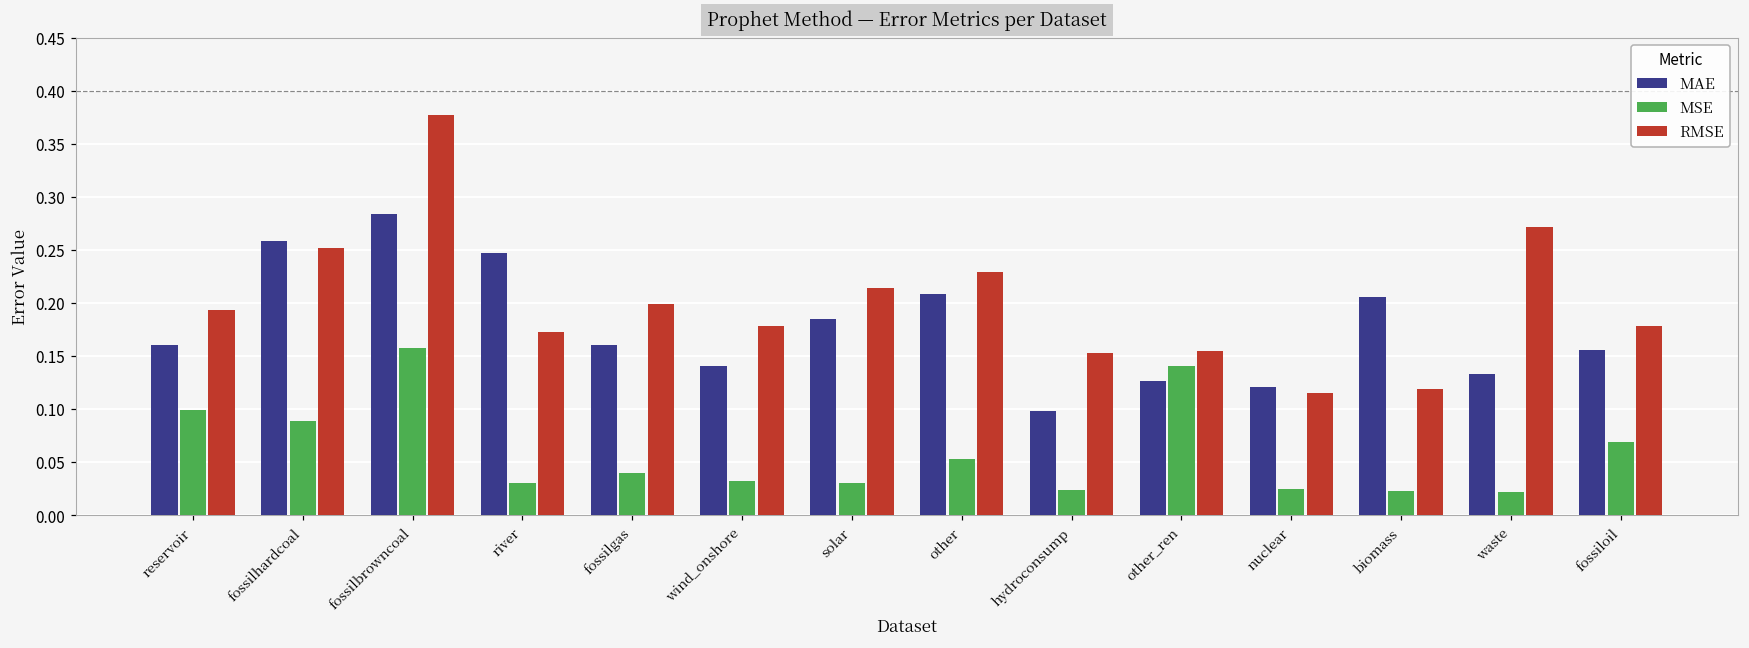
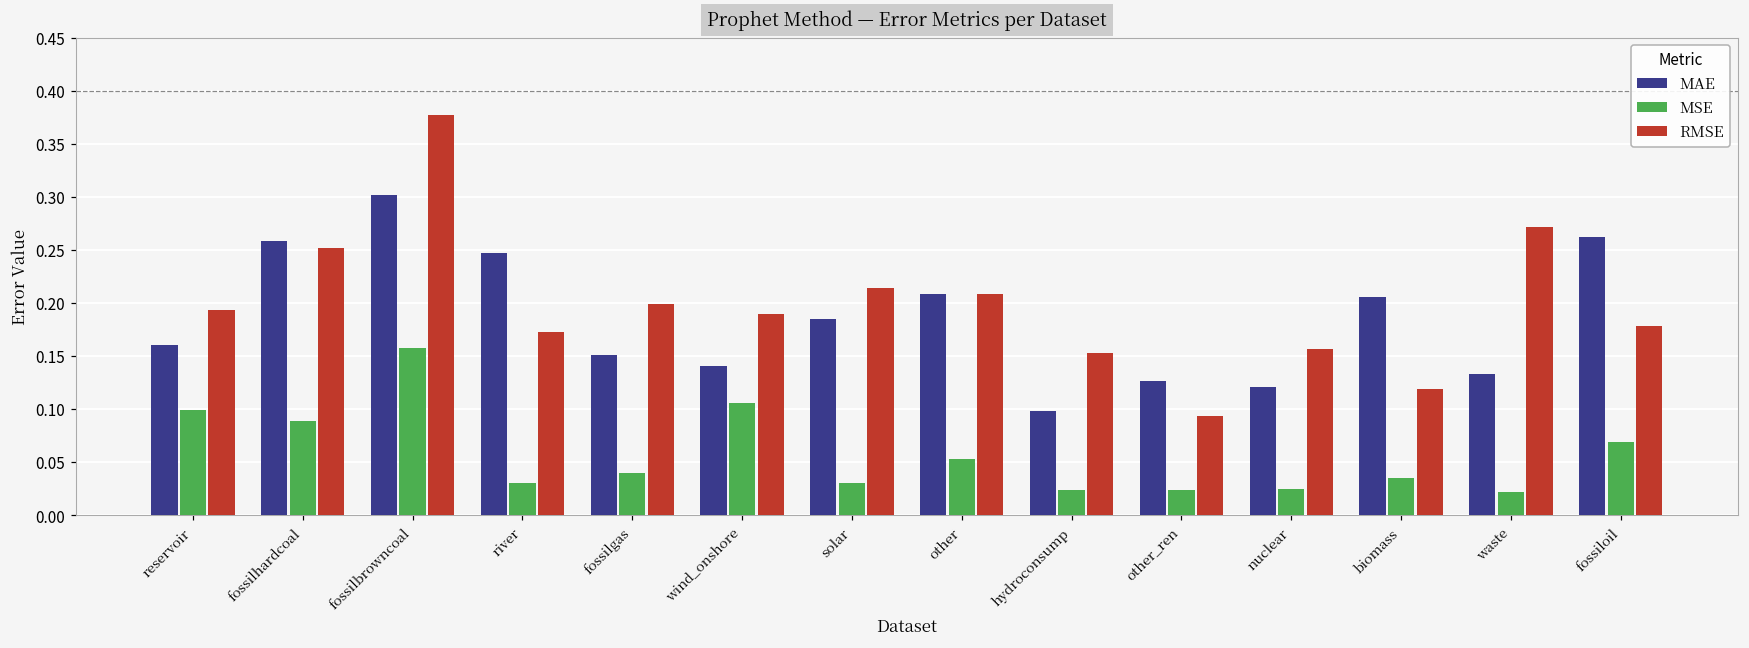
MAE, fossilbrowncoal: 0.28 -> 0.30
MAE, fossilgas: 0.16 -> 0.15
MSE, wind_onshore: 0.03 -> 0.11
RMSE, wind_onshore: 0.18 -> 0.19
RMSE, other: 0.23 -> 0.21
MSE, other_ren: 0.14 -> 0.02
RMSE, other_ren: 0.15 -> 0.09
RMSE, nuclear: 0.12 -> 0.16
MSE, biomass: 0.02 -> 0.03
MAE, fossiloil: 0.16 -> 0.26
